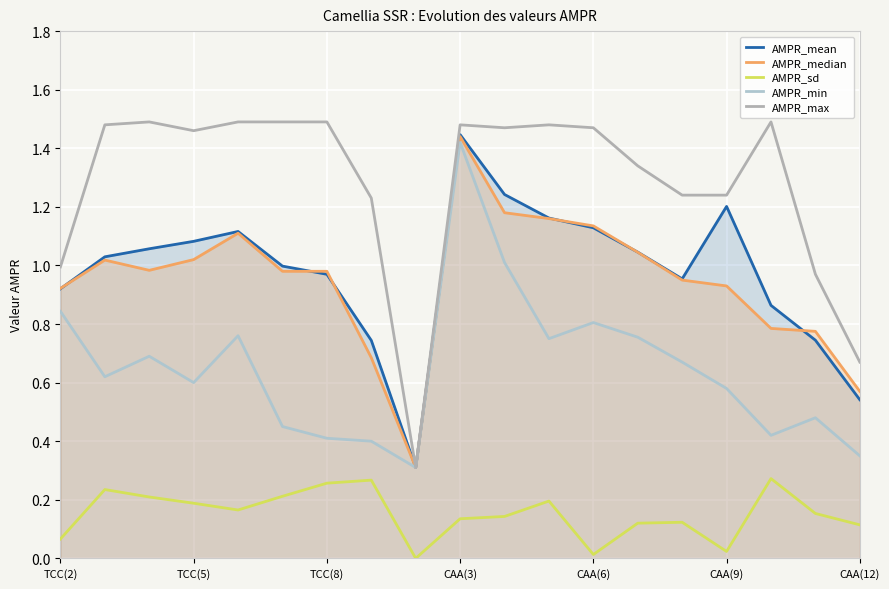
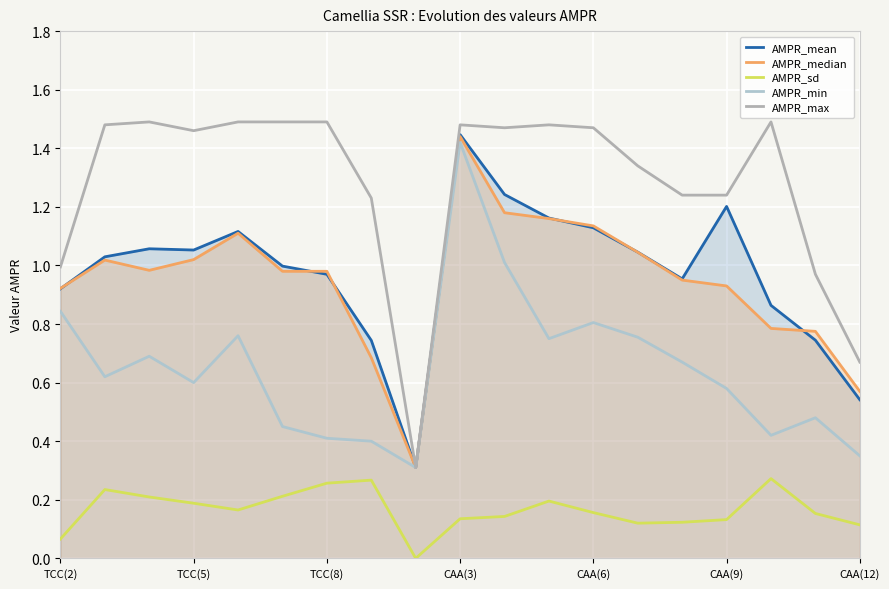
AMPR_mean, TCC(5): 1.08 -> 1.05
AMPR_sd, CAA(6): 0.01 -> 0.16
AMPR_sd, CAA(9): 0.02 -> 0.13
